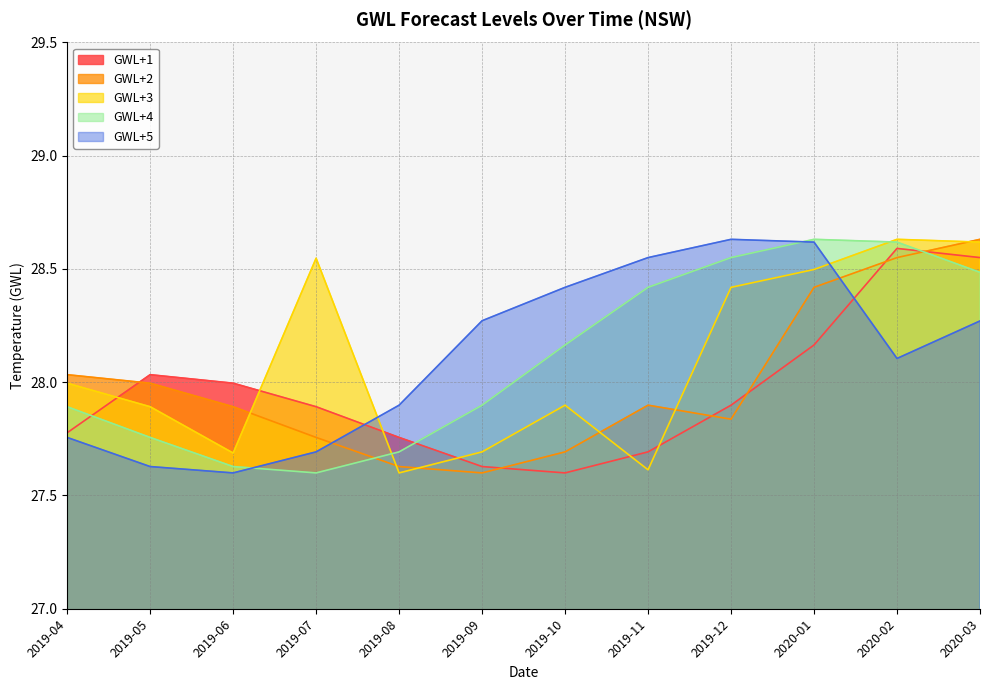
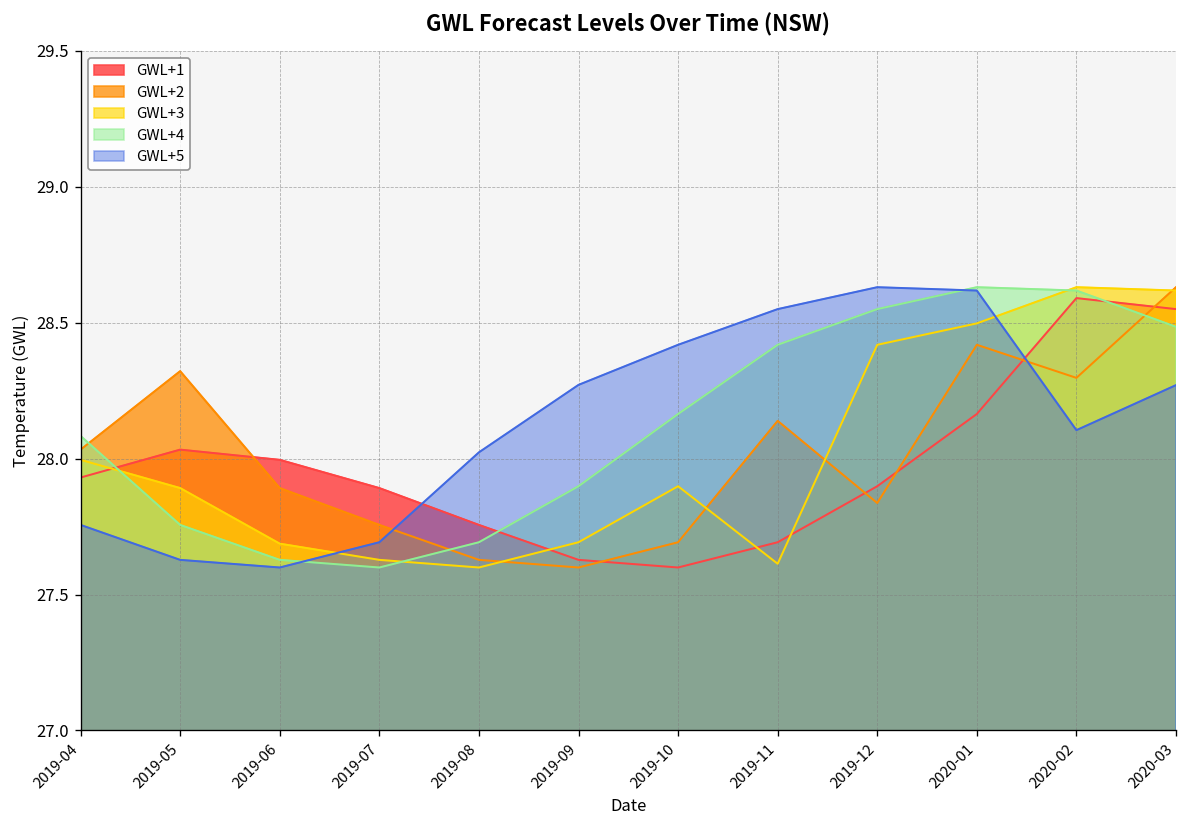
GWL+1, 2019-04: 27.78 -> 27.93
GWL+4, 2019-04: 27.89 -> 28.08
GWL+2, 2019-05: 28.00 -> 28.32
GWL+3, 2019-07: 28.55 -> 27.63
GWL+5, 2019-08: 27.90 -> 28.02
GWL+2, 2019-11: 27.90 -> 28.14
GWL+2, 2020-02: 28.55 -> 28.30
